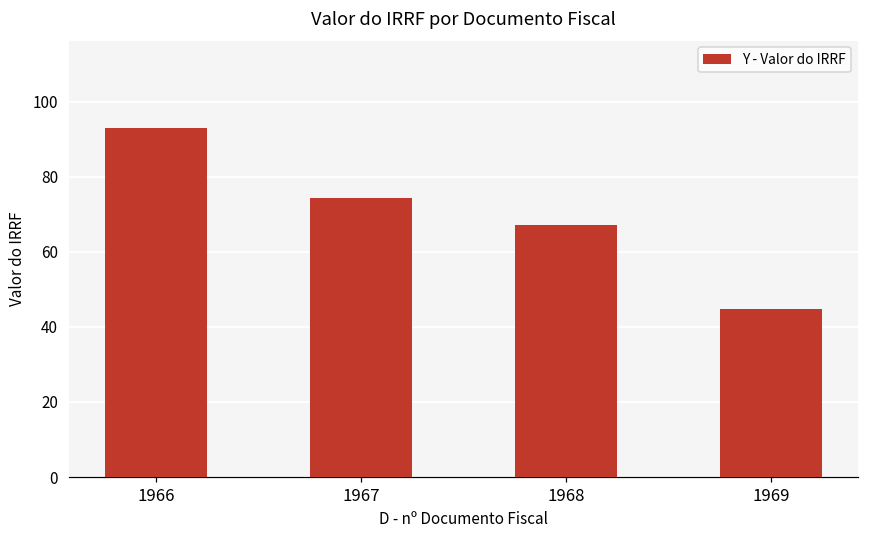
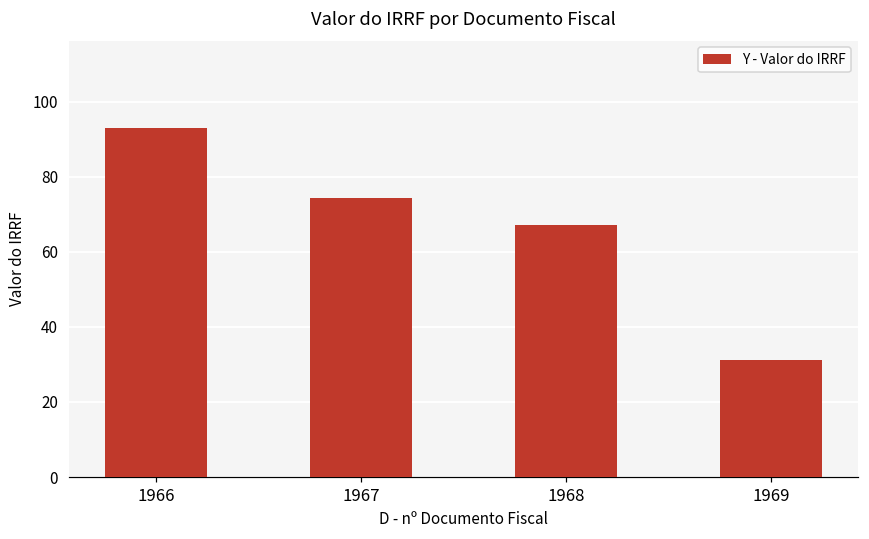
1969: 45 -> 31
